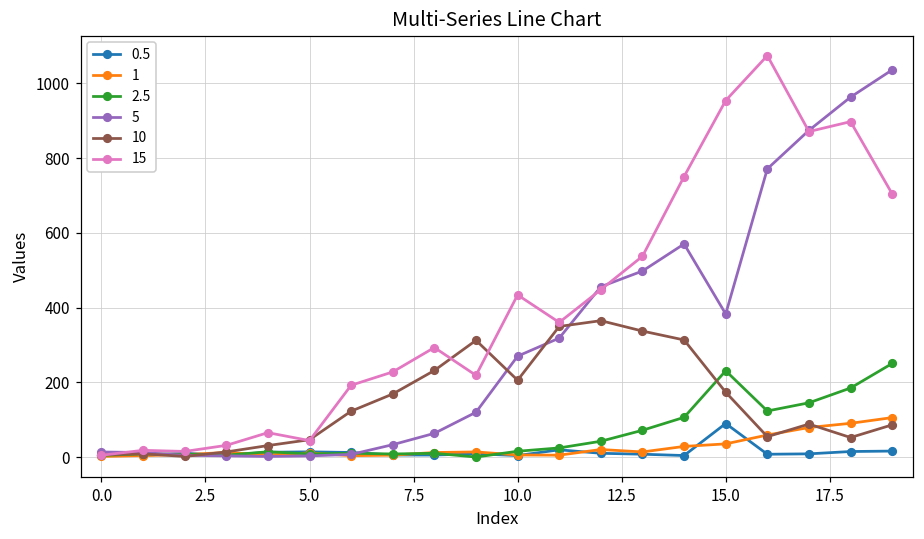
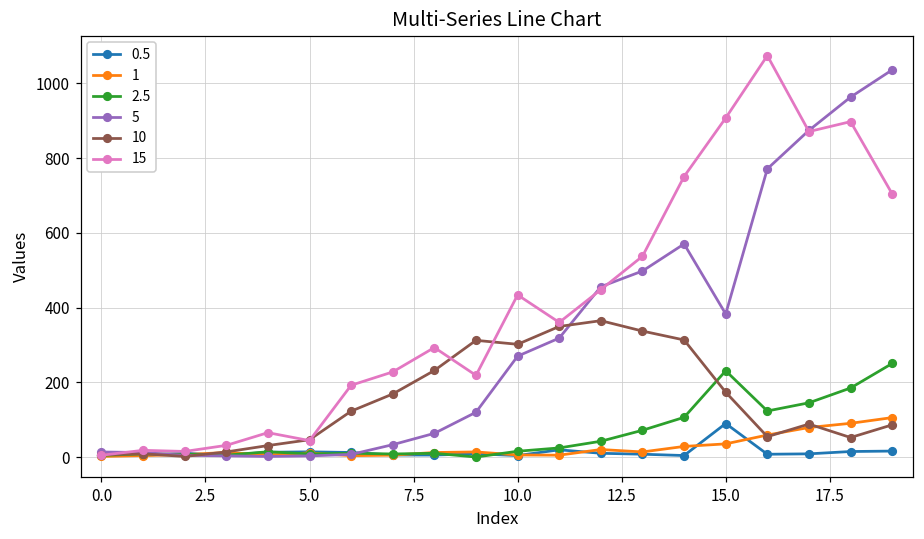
10, 10.0: 210 -> 300
15, 15.0: 950 -> 910
